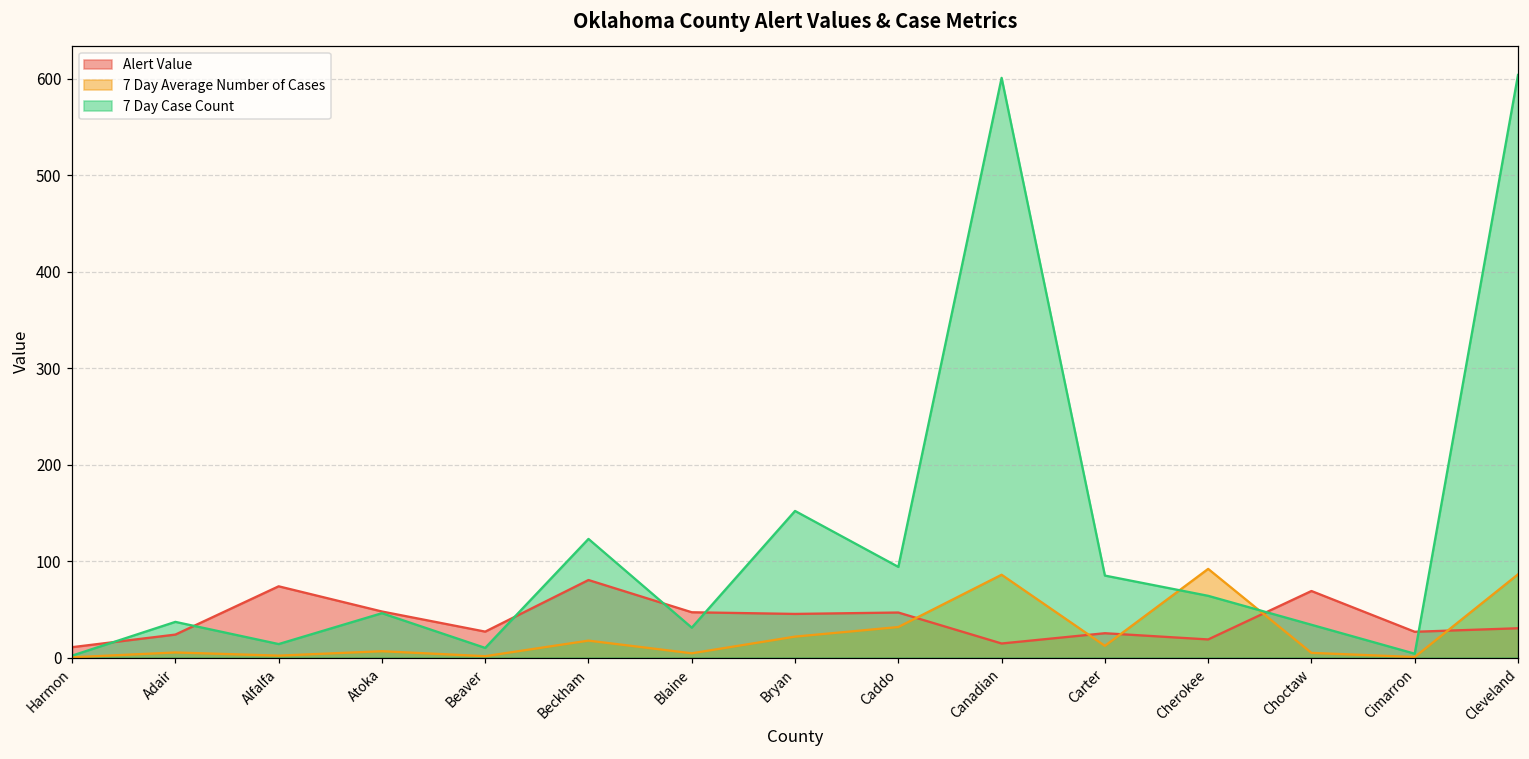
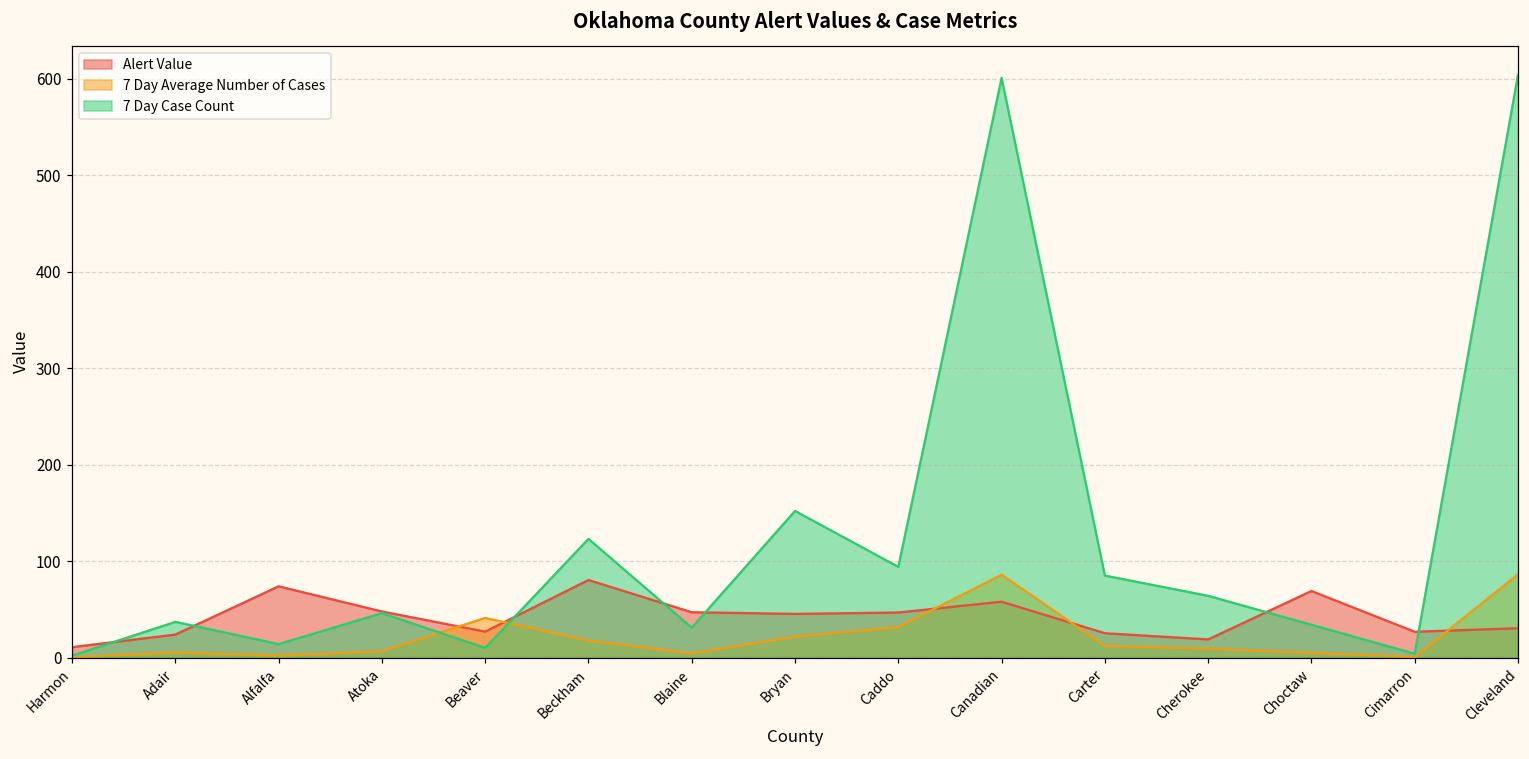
7 Day Average Number of Cases, Beaver: 0 -> 40
Alert Value, Canadian: 10 -> 60
7 Day Average Number of Cases, Cherokee: 90 -> 10
